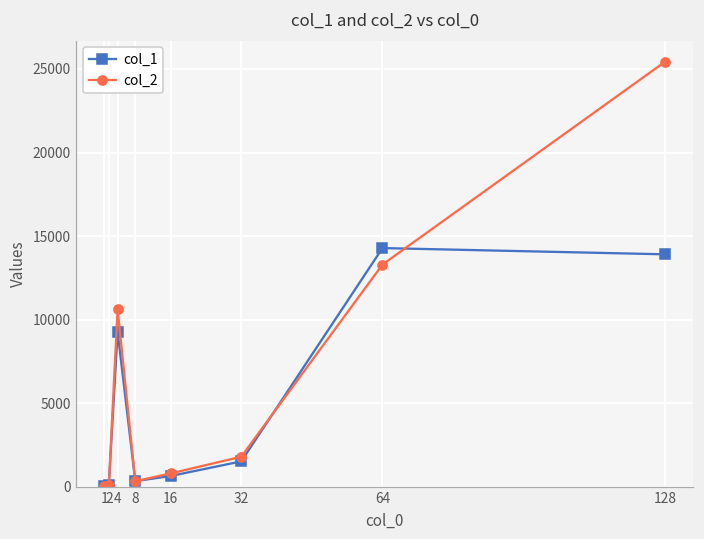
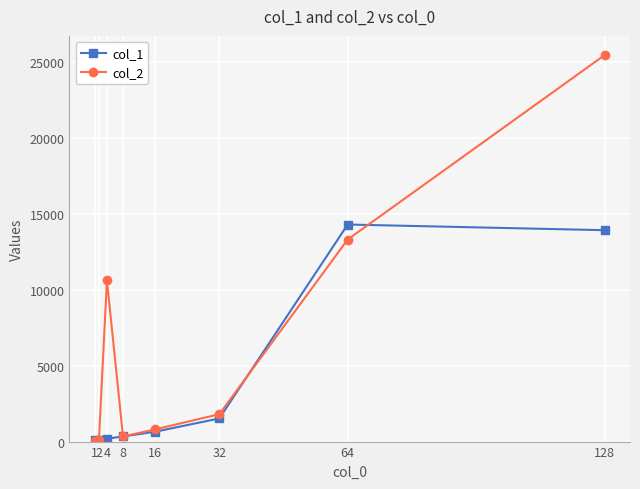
col_1, 4: 9300 -> 200
